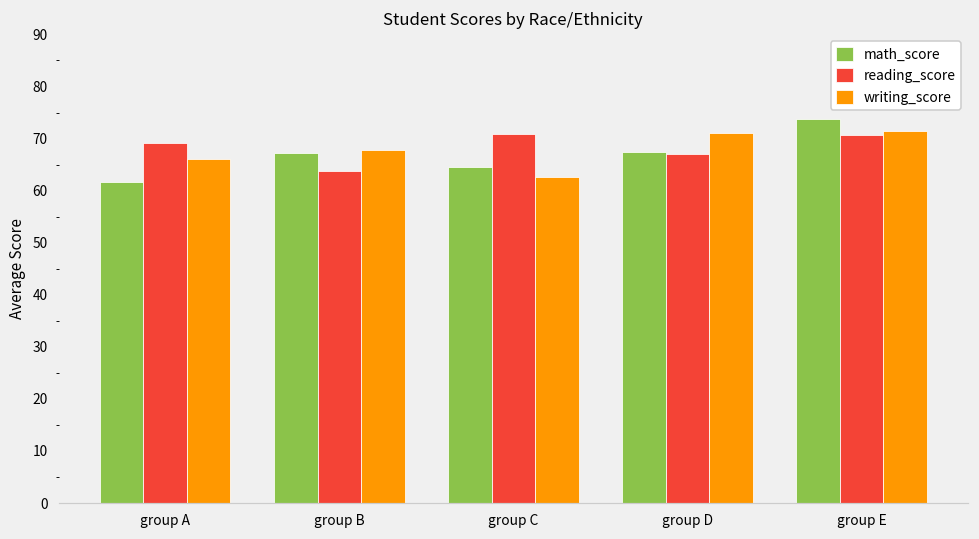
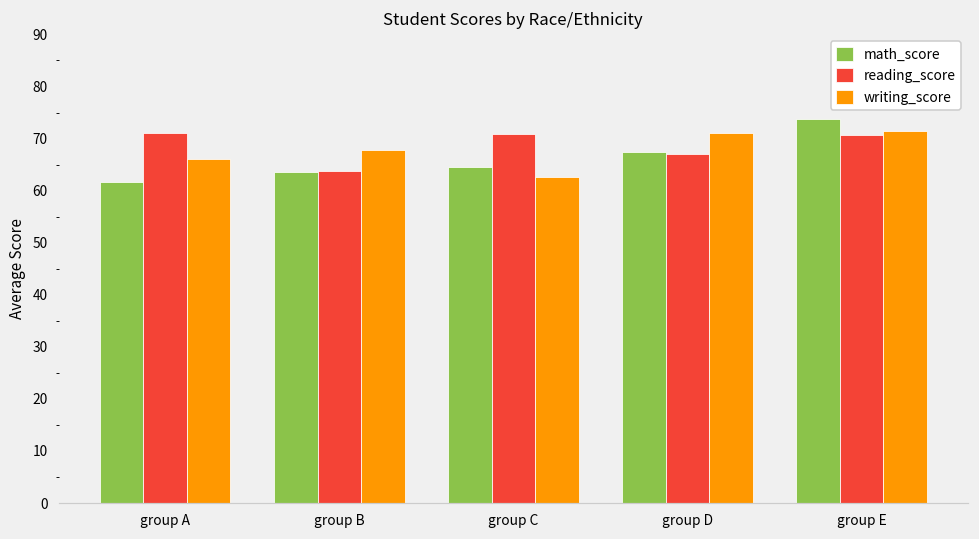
reading_score, group A: 69 -> 71
math_score, group B: 67 -> 64
